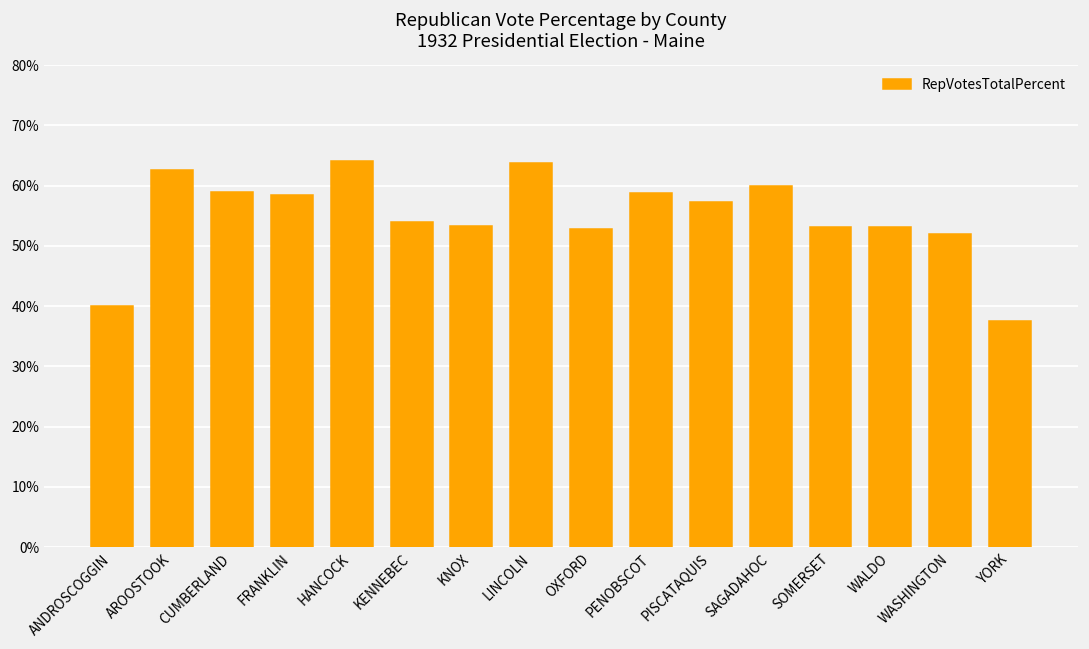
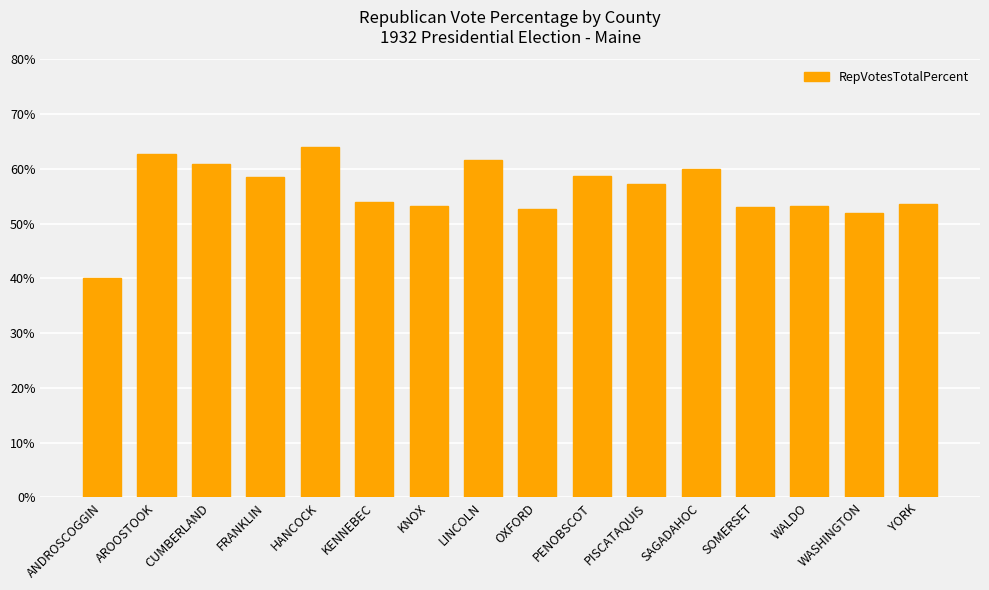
CUMBERLAND: 59% -> 61%
LINCOLN: 64% -> 62%
YORK: 37% -> 54%
